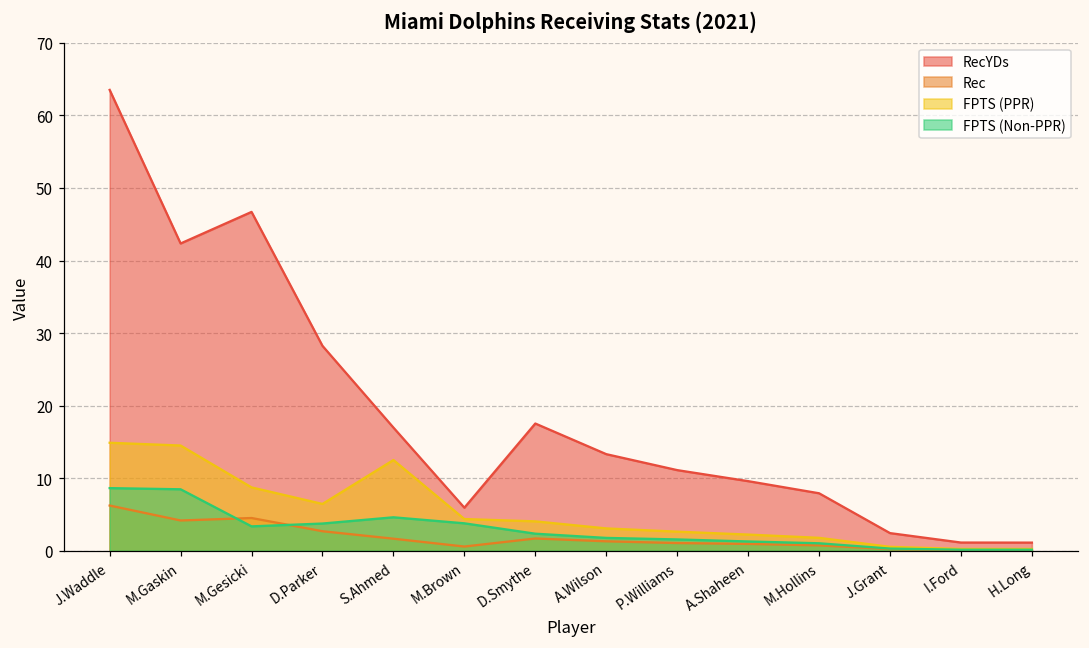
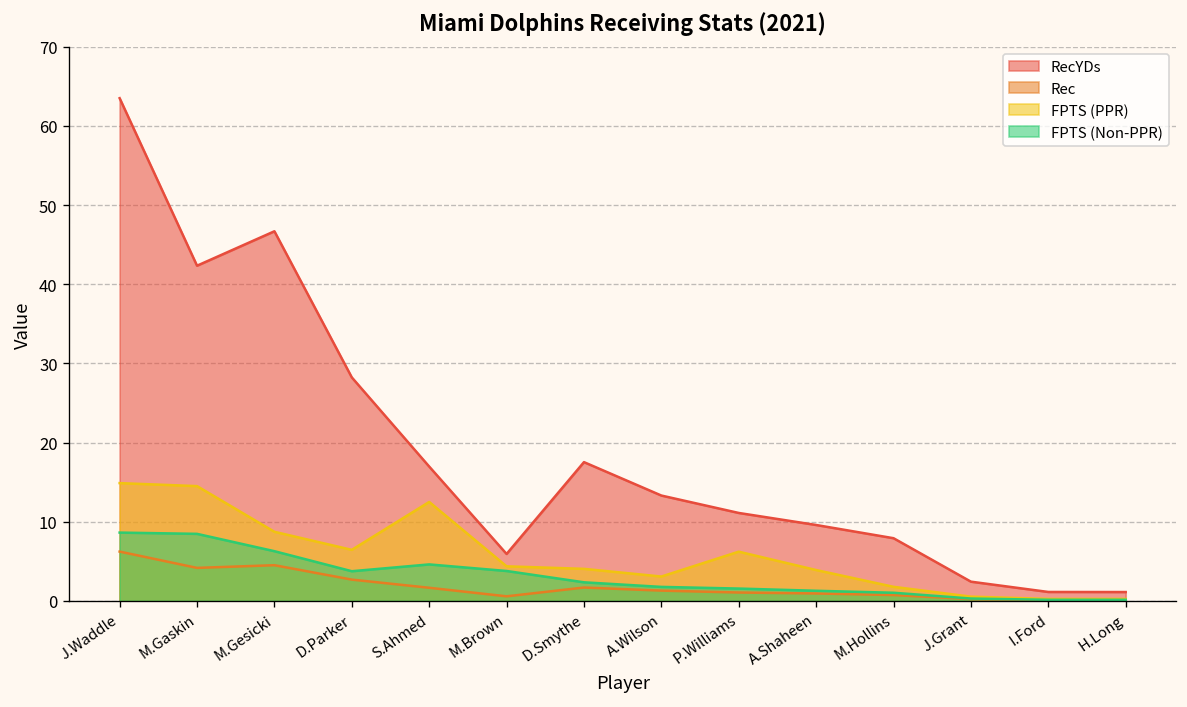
FPTS (Non-PPR), M.Gesicki: 3 -> 6
FPTS (PPR), P.Williams: 3 -> 6
FPTS (PPR), A.Shaheen: 2 -> 4
